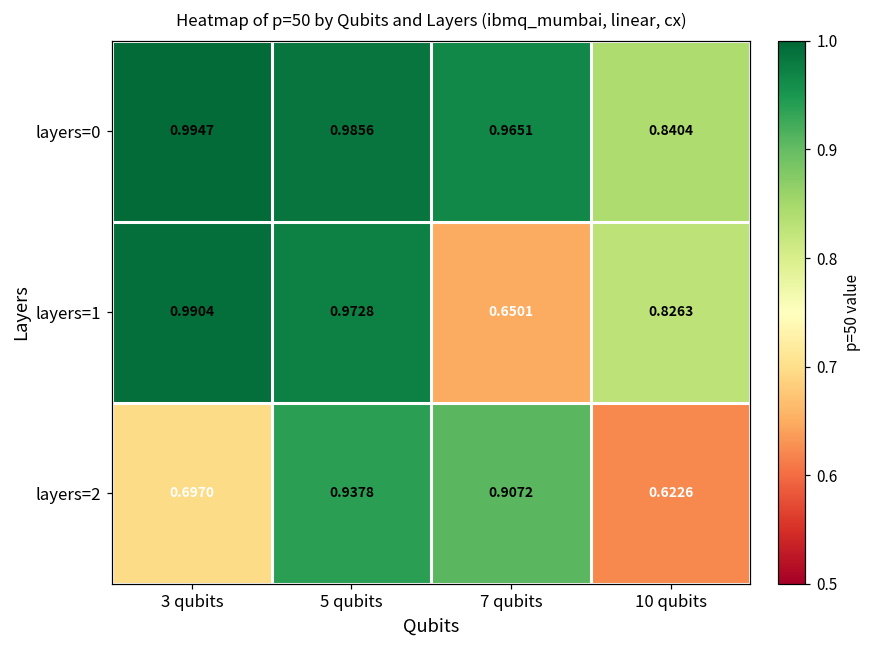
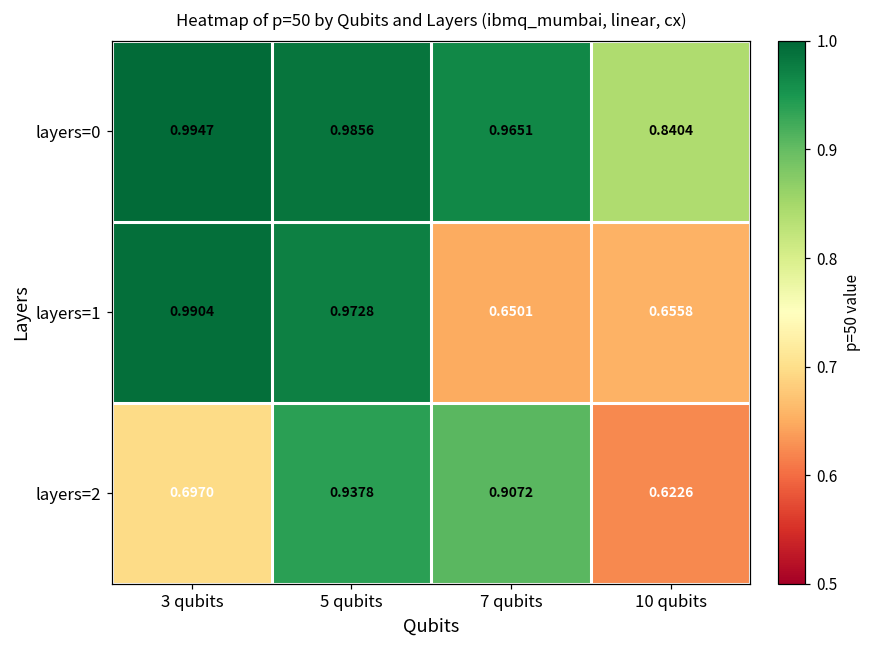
layers=1, 10 qubits: 0.8263 -> 0.6558
